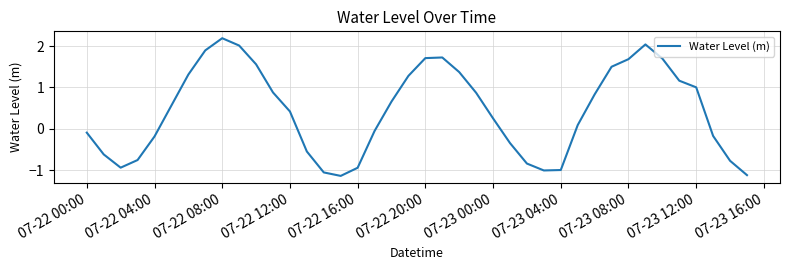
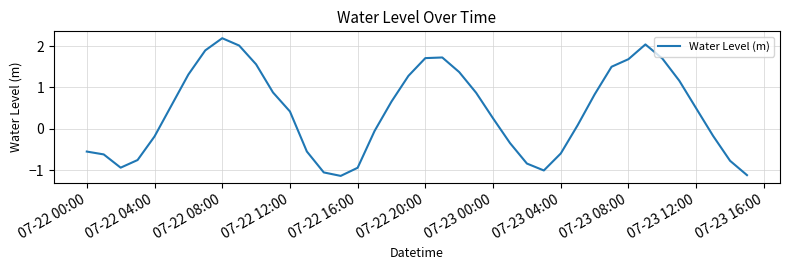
07-22 00:00: -0.1 -> -0.6
07-23 04:00: -1.0 -> -0.6
07-23 12:00: 1.0 -> 0.5
